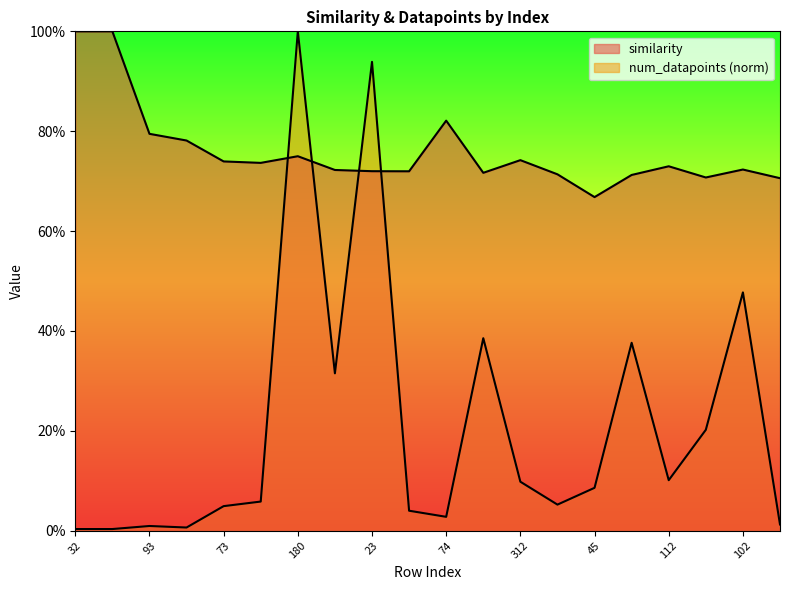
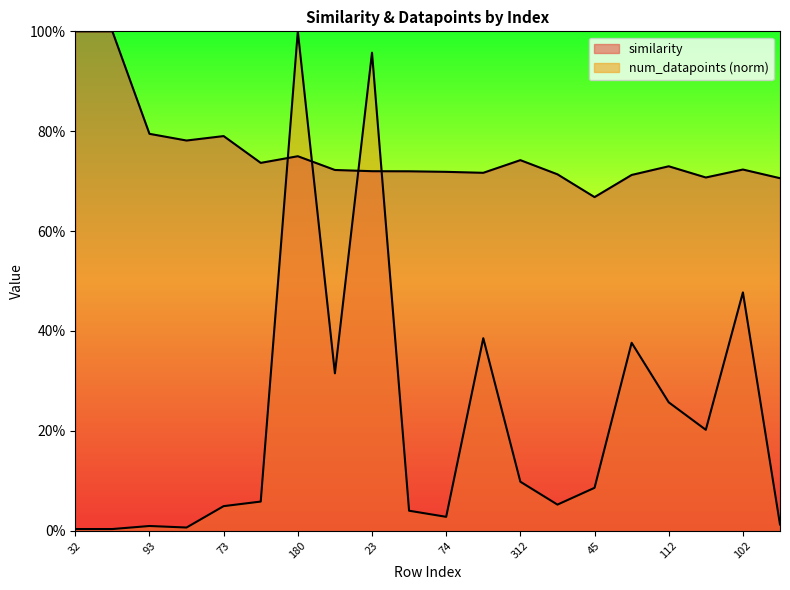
similarity, 73: 74% -> 79%
num_datapoints (norm), 23: 94% -> 96%
similarity, 74: 82% -> 72%
num_datapoints (norm), 112: 10% -> 26%
